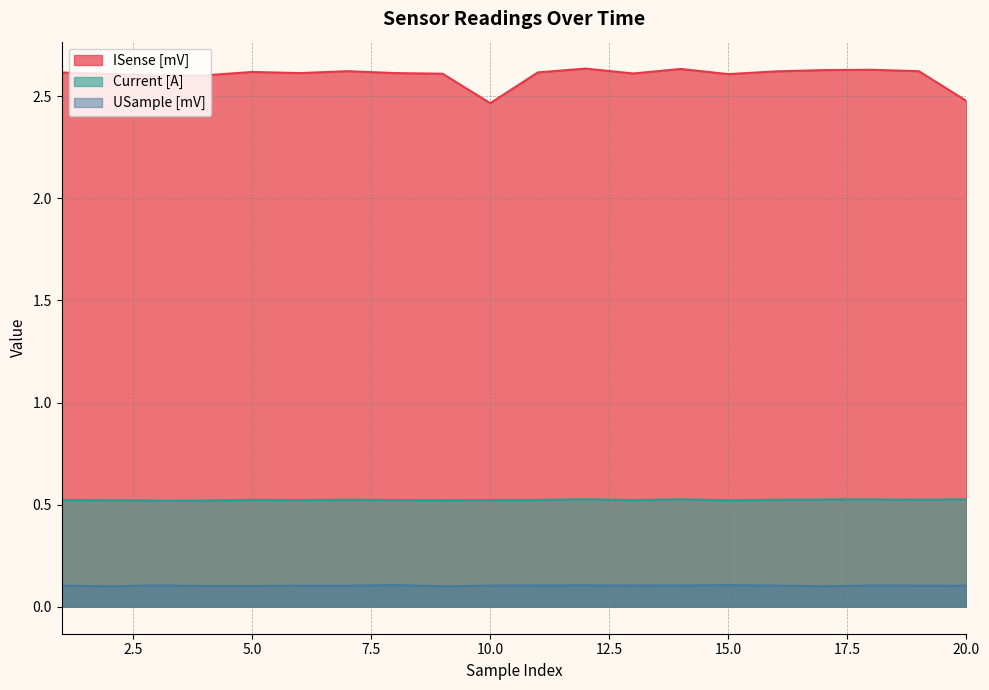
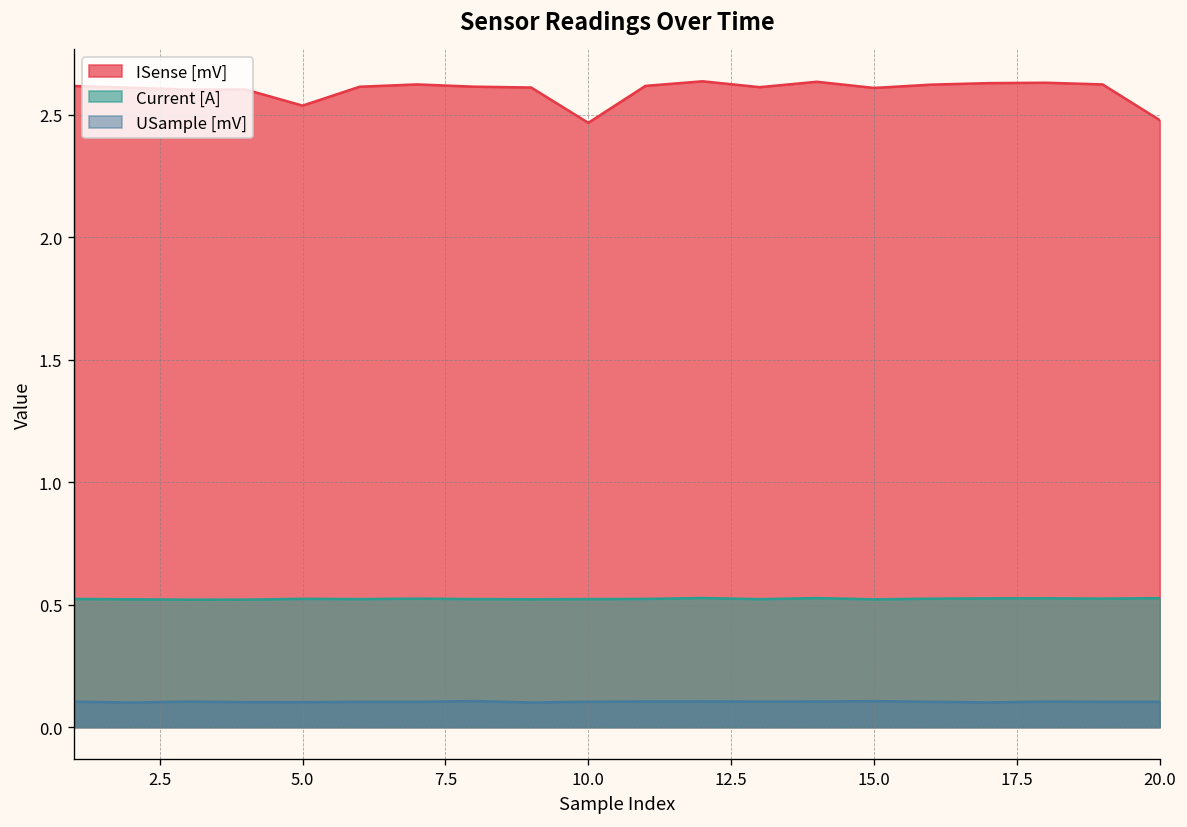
ISense [mV], 5.0: 2.62 -> 2.54
